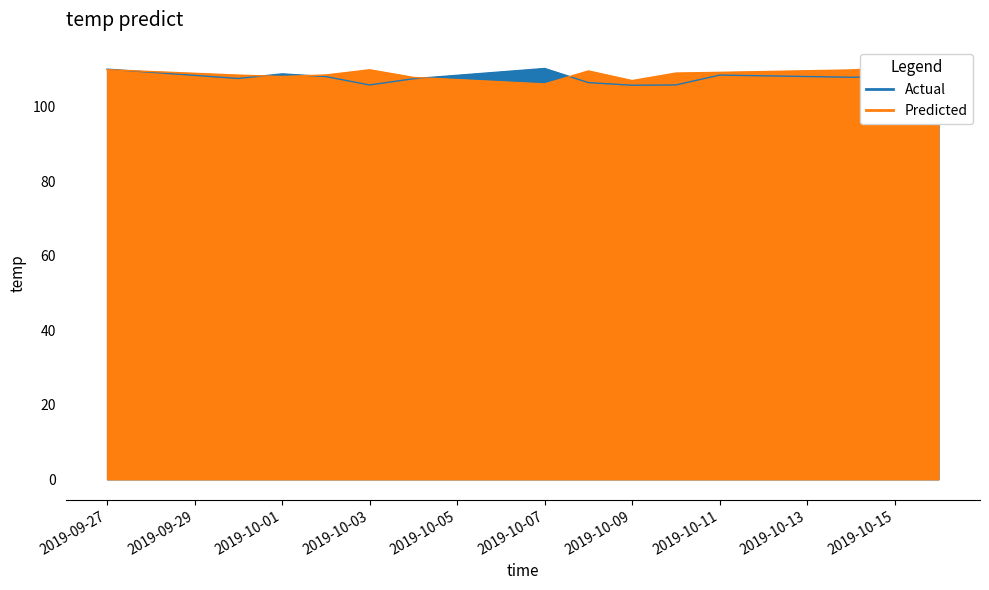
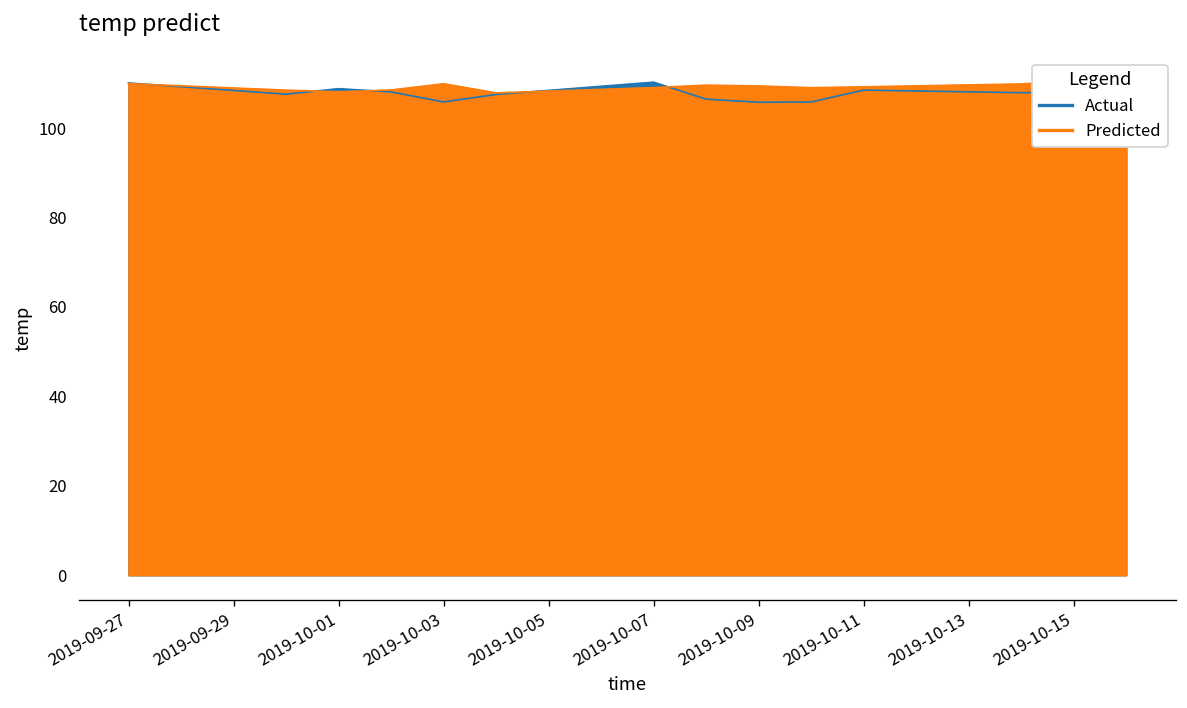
Predicted, 2019-10-07: 106 -> 109
Predicted, 2019-10-09: 107 -> 109
